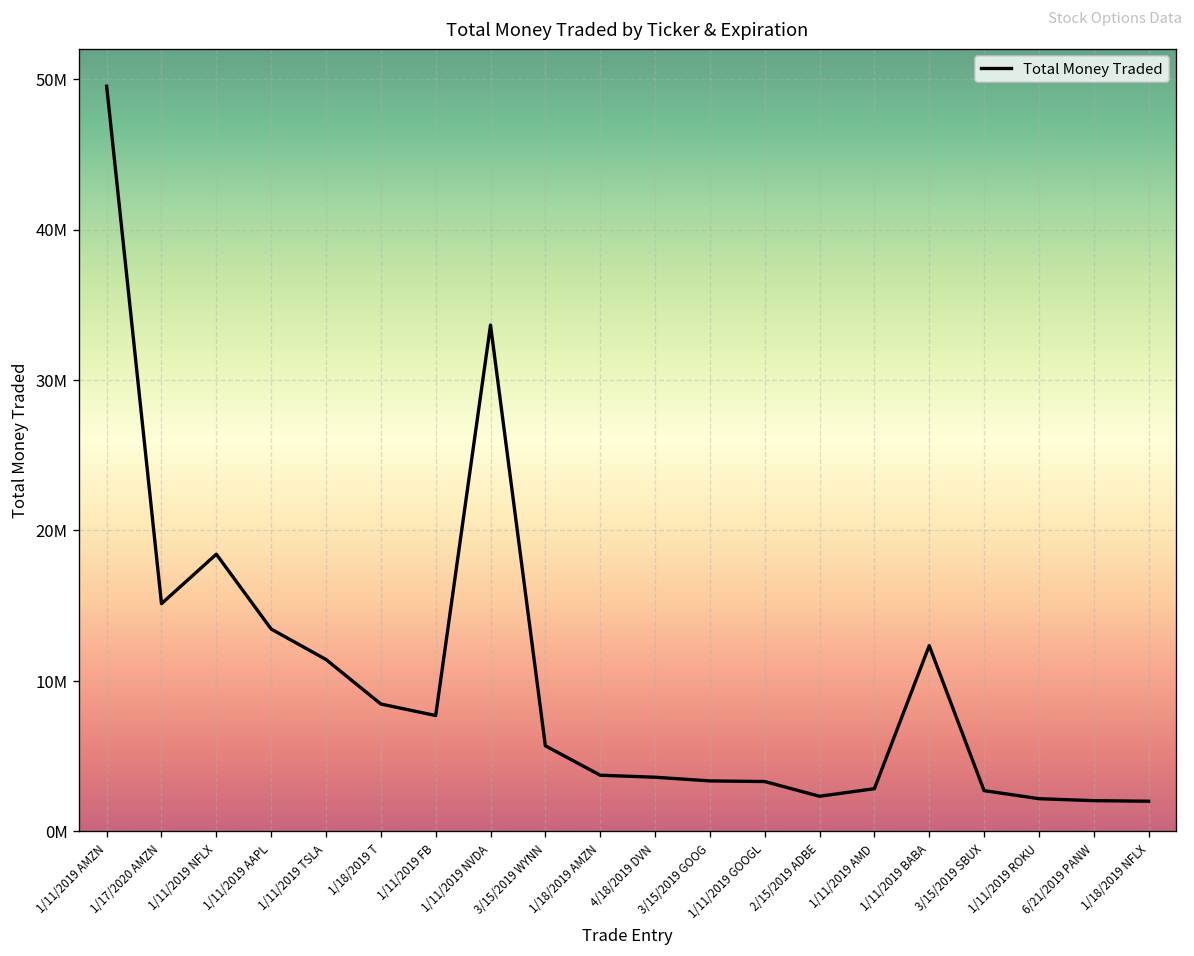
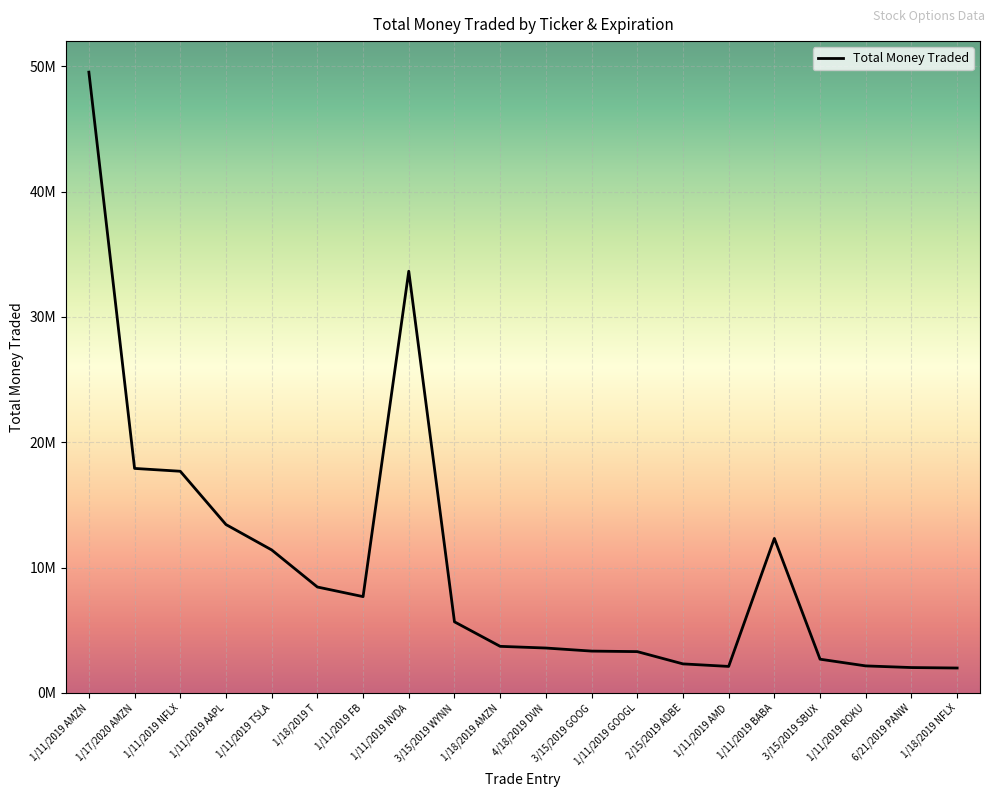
1/17/2020 AMZN: 15100000 -> 17900000
1/11/2019 NFLX: 18400000 -> 17700000
1/11/2019 AMD: 2800000 -> 2100000
